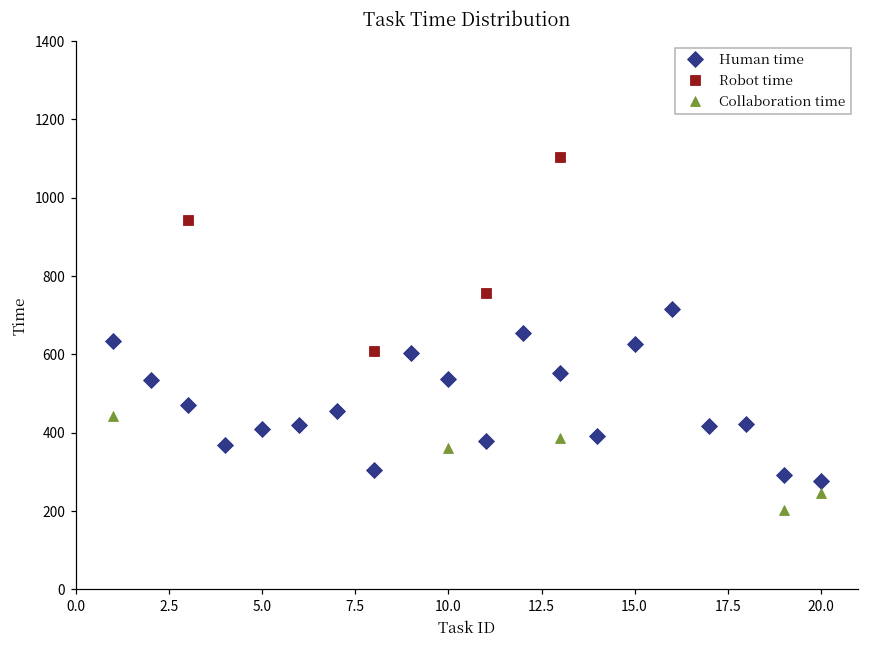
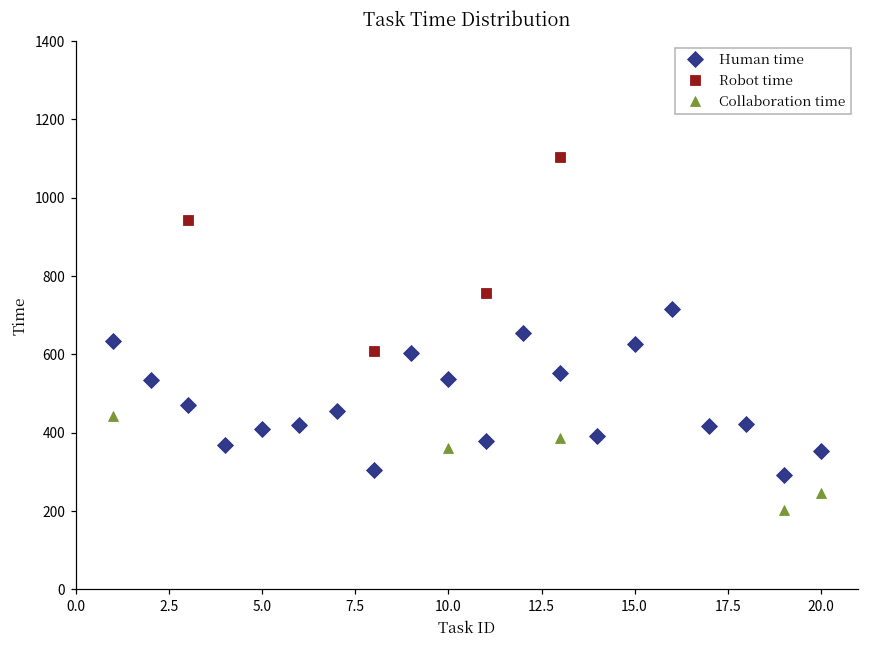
Human time, 20.0: 280 -> 350
